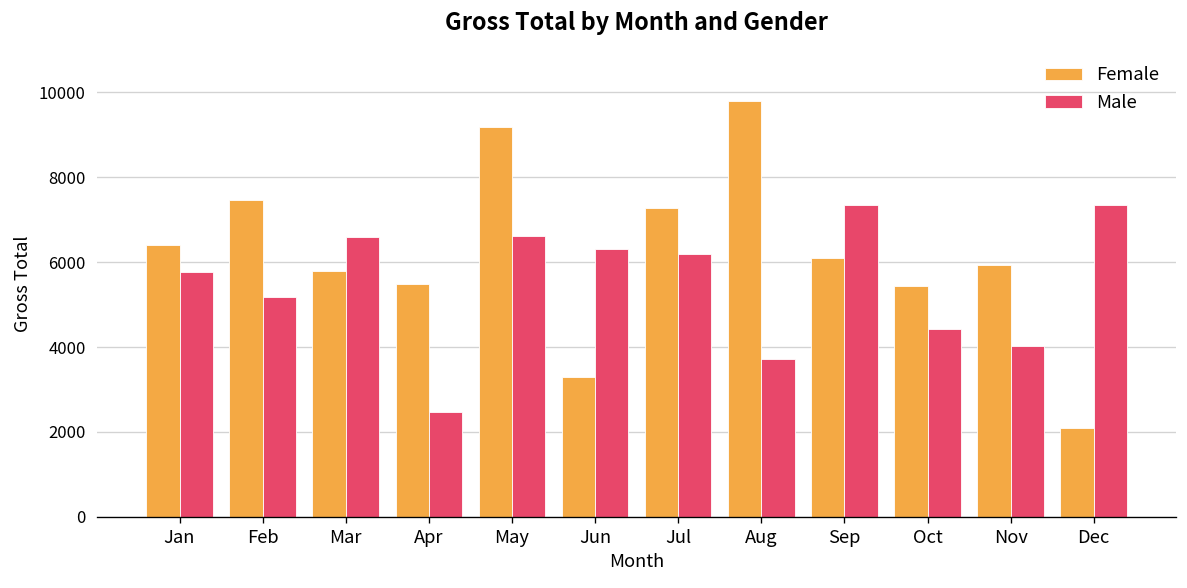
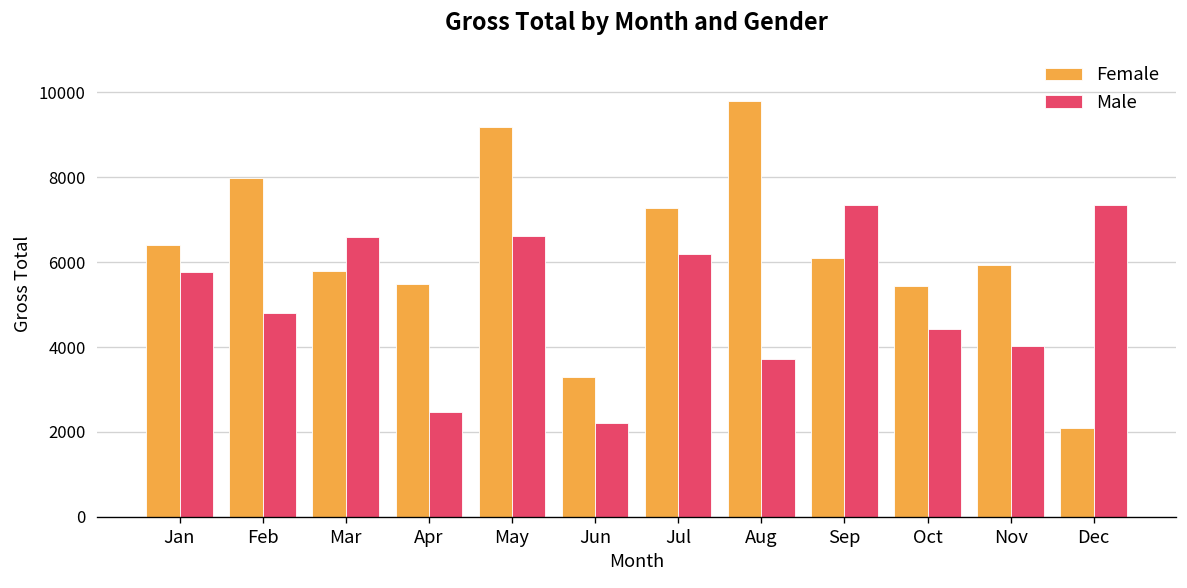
Female, Feb: 7500 -> 8000
Male, Feb: 5200 -> 4800
Male, Jun: 6300 -> 2200
